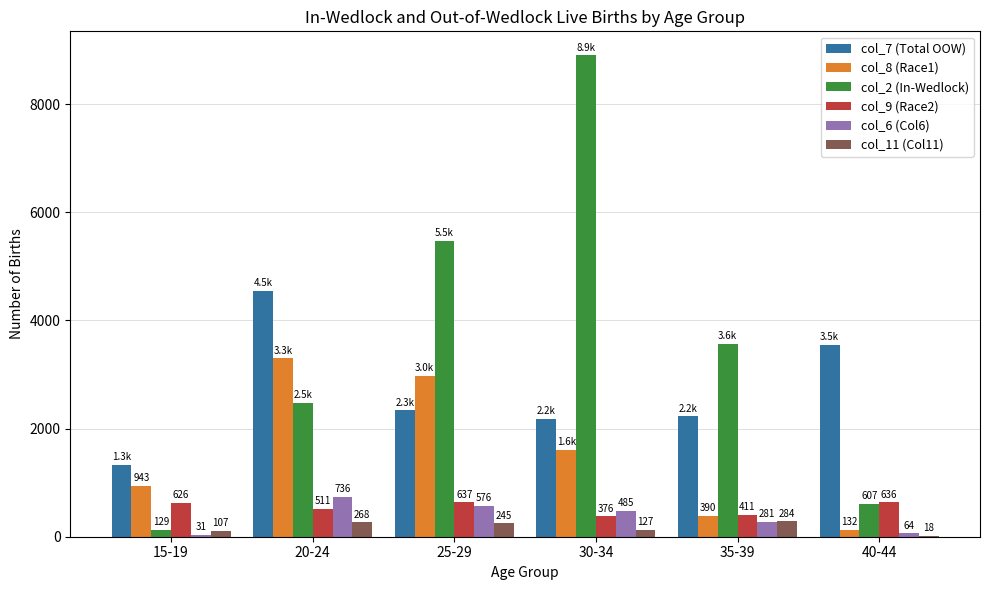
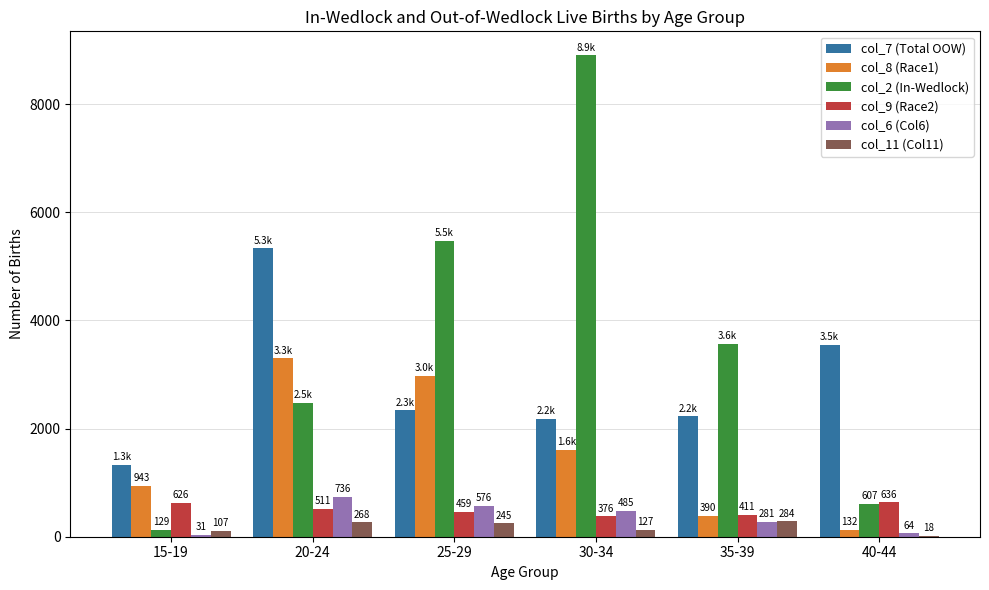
col_7 (Total OOW), 20-24: 4.5k -> 5.3k
col_9 (Race2), 25-29: 637 -> 459
